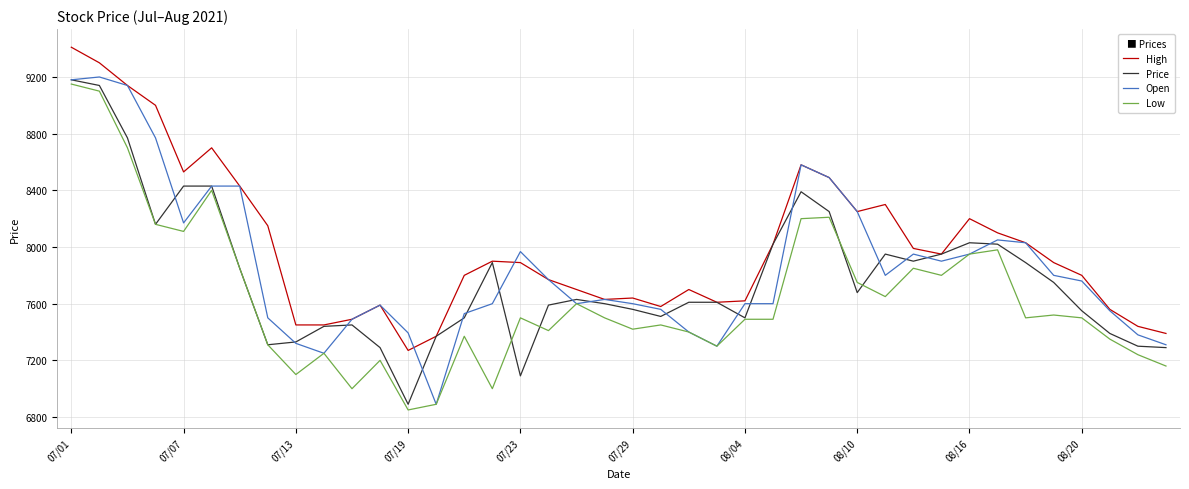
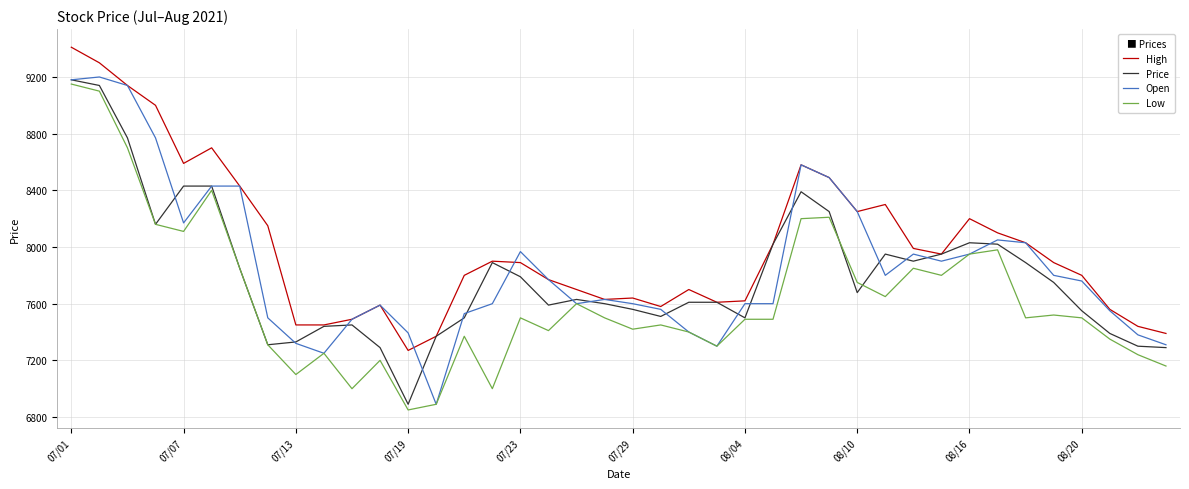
High, 07/07: 8530 -> 8590
Price, 07/23: 7090 -> 7790
